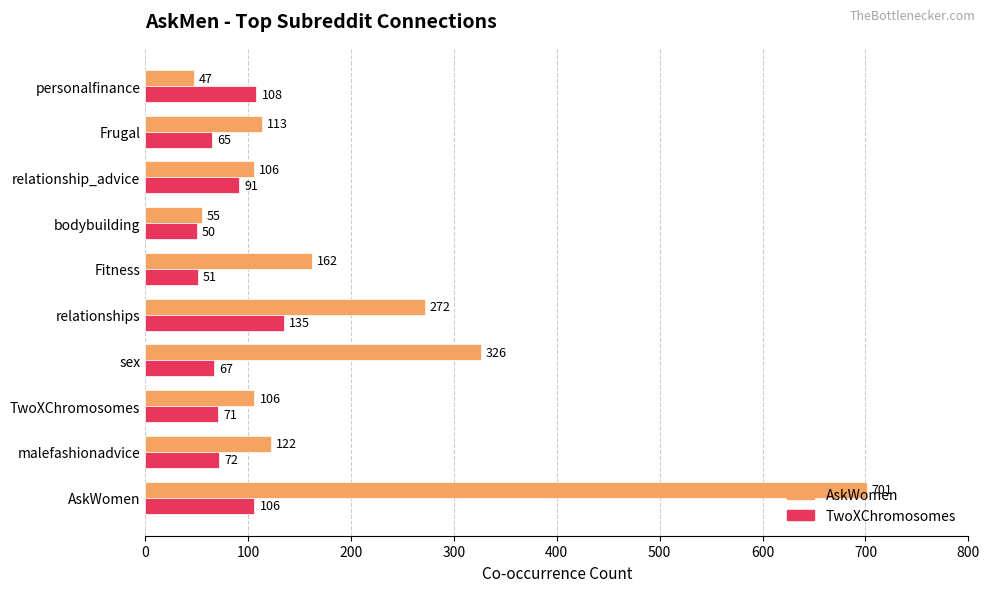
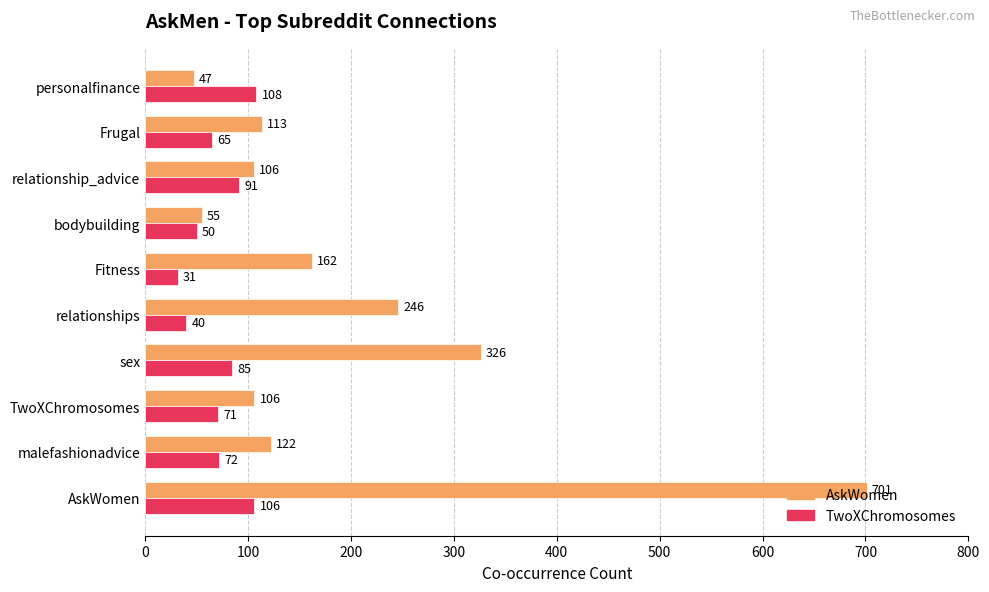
TwoXChromosomes, Fitness: 51 -> 31
AskWomen, relationships: 272 -> 246
TwoXChromosomes, relationships: 135 -> 40
TwoXChromosomes, sex: 67 -> 85
